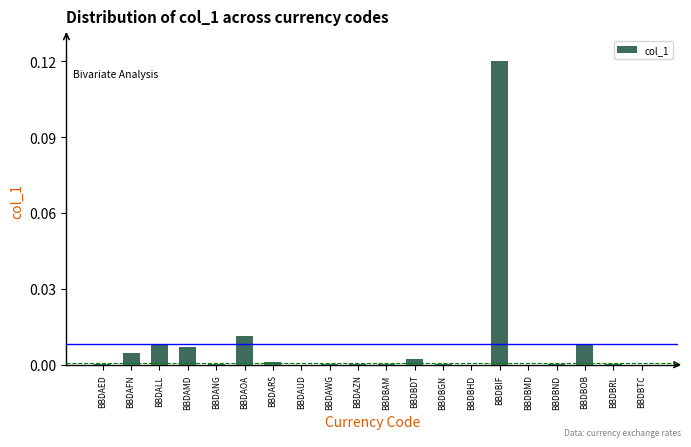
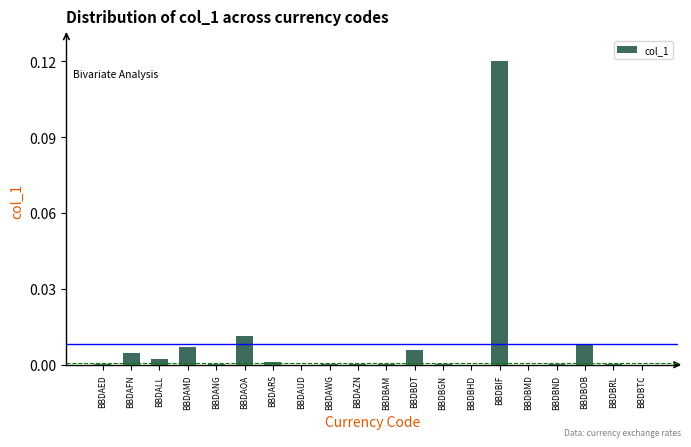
BBDALL: 0.008 -> 0.002
BBDBDT: 0.002 -> 0.006
